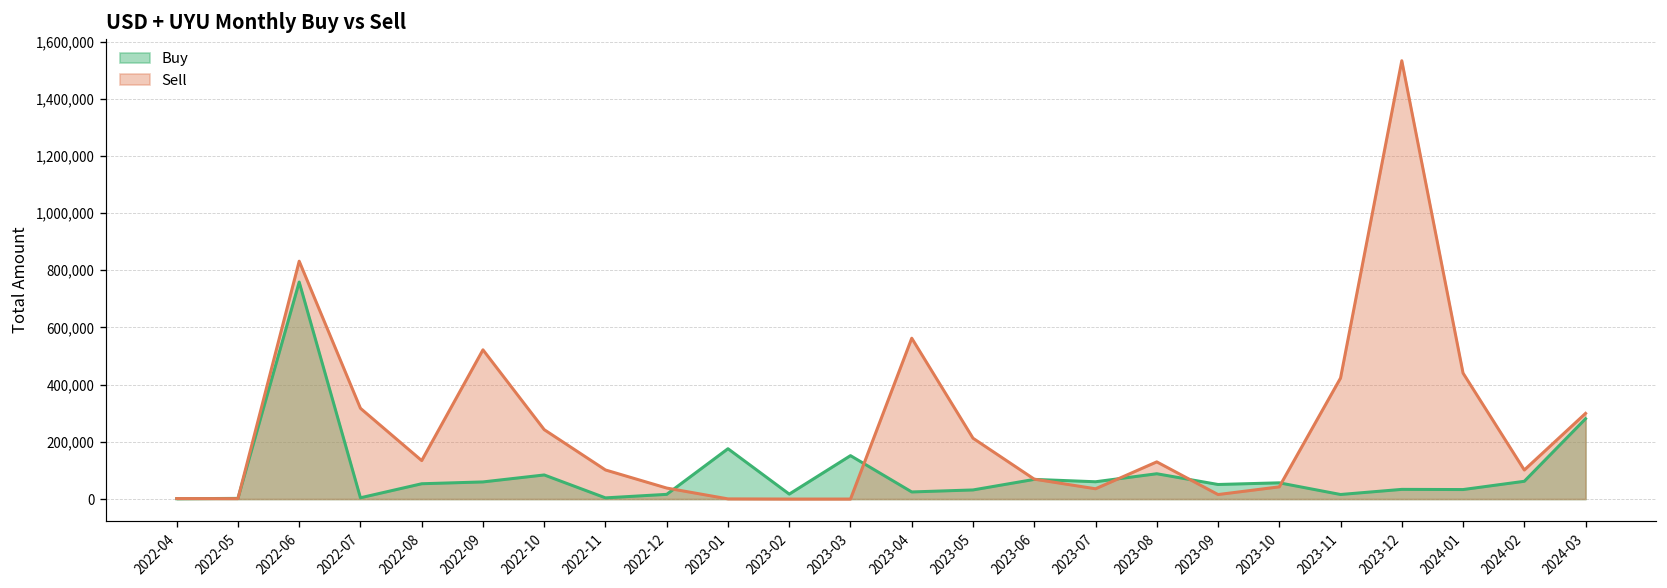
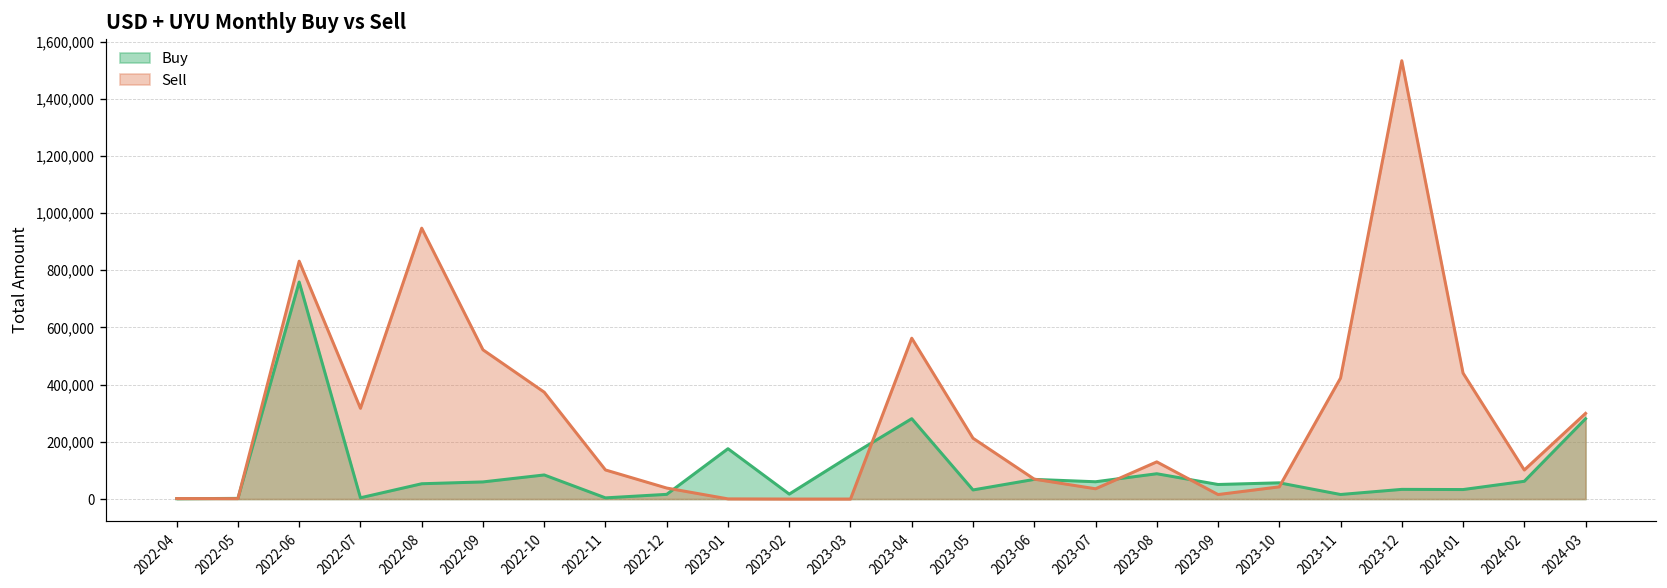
Sell, 2022-08: 130,000 -> 950,000
Sell, 2022-10: 240,000 -> 370,000
Buy, 2023-04: 20,000 -> 280,000
